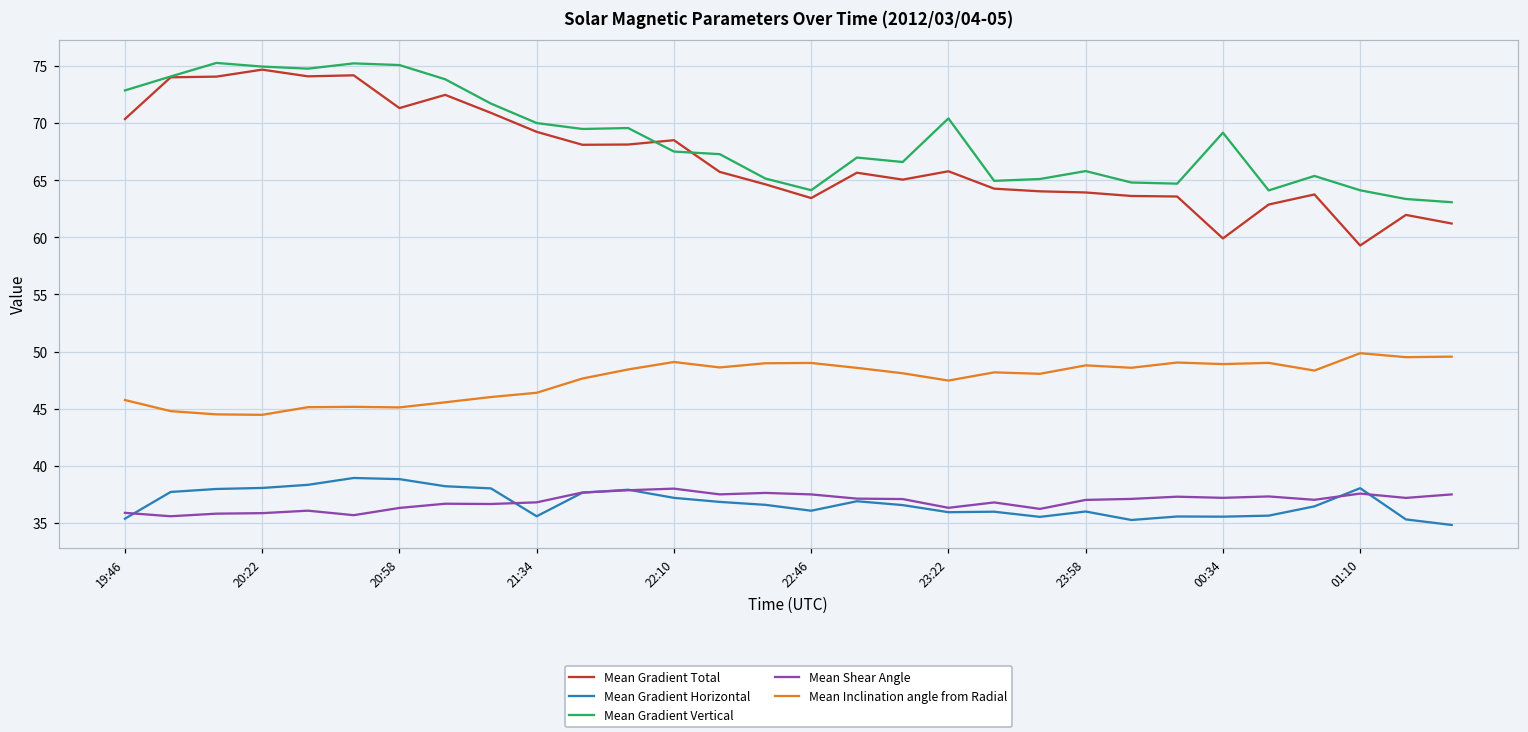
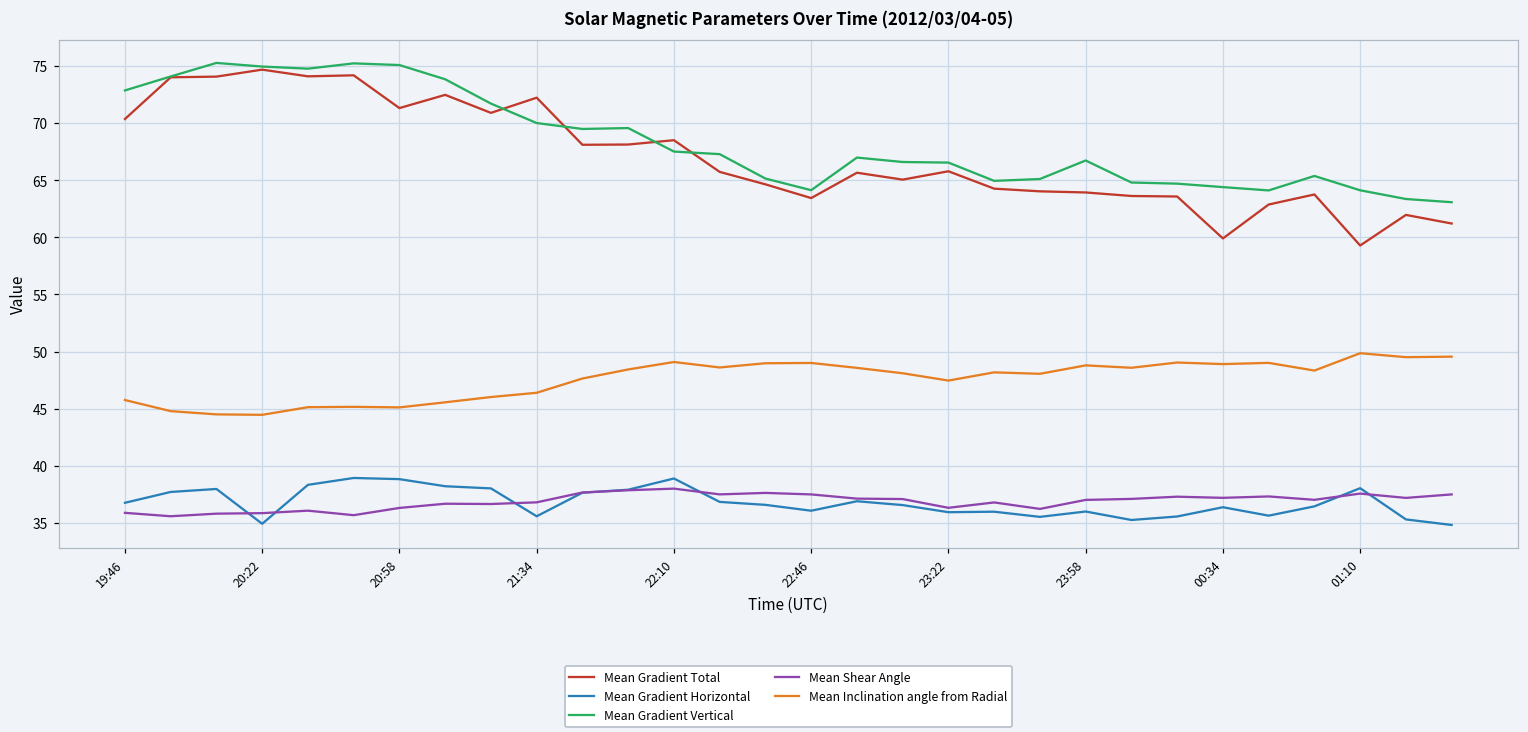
Mean Gradient Horizontal, 19:46: 35.4 -> 36.8
Mean Gradient Horizontal, 20:22: 38.1 -> 34.9
Mean Gradient Total, 21:34: 69.2 -> 72.2
Mean Gradient Horizontal, 22:10: 37.2 -> 38.9
Mean Gradient Vertical, 23:22: 70.4 -> 66.5
Mean Gradient Vertical, 23:58: 65.8 -> 66.7
Mean Gradient Horizontal, 00:34: 35.6 -> 36.4
Mean Gradient Vertical, 00:34: 69.2 -> 64.4
